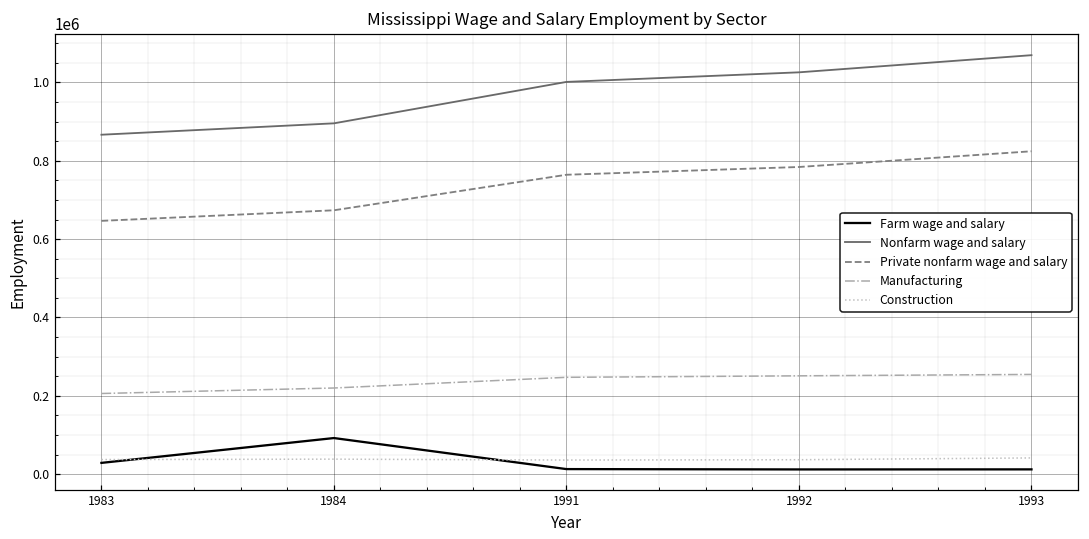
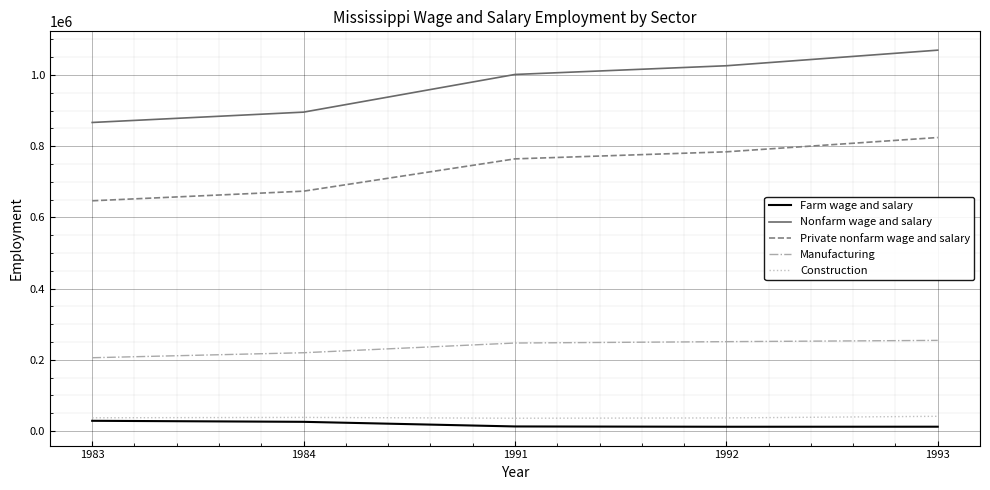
Farm wage and salary, 1984: 90000 -> 30000
